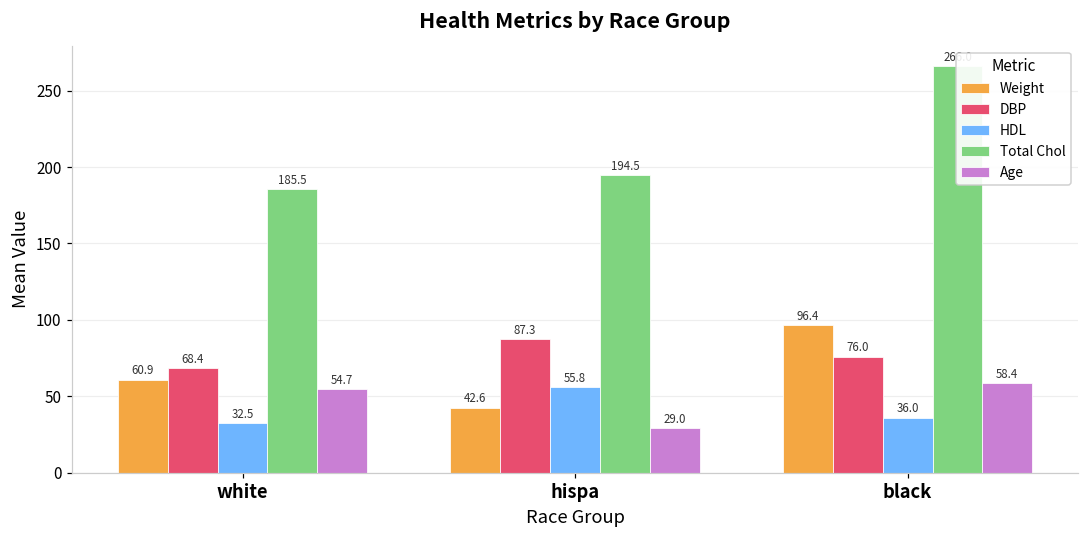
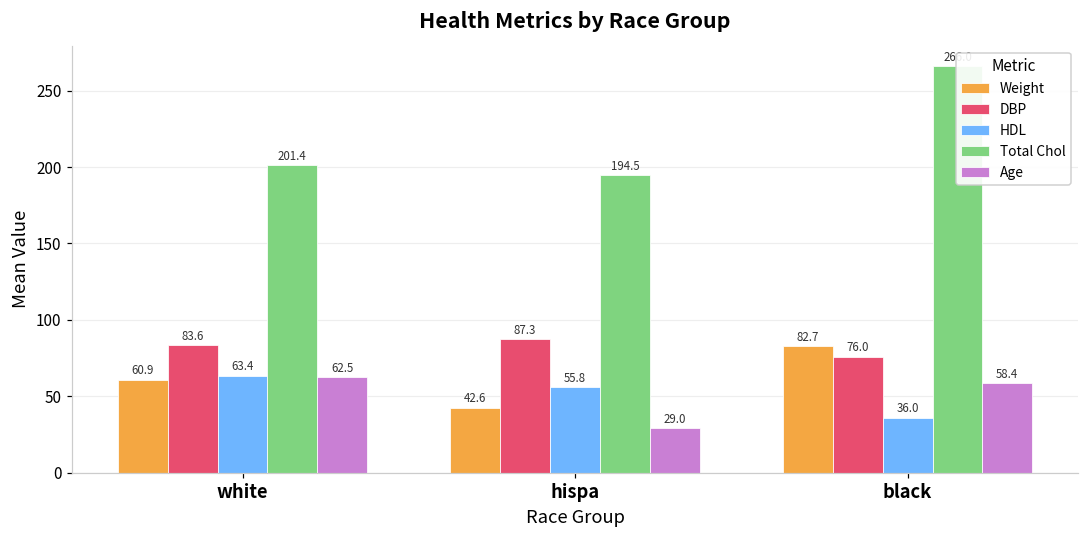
DBP, white: 68.4 -> 83.6
HDL, white: 32.5 -> 63.4
Total Chol, white: 185.5 -> 201.4
Age, white: 54.7 -> 62.5
Weight, black: 96.4 -> 82.7
